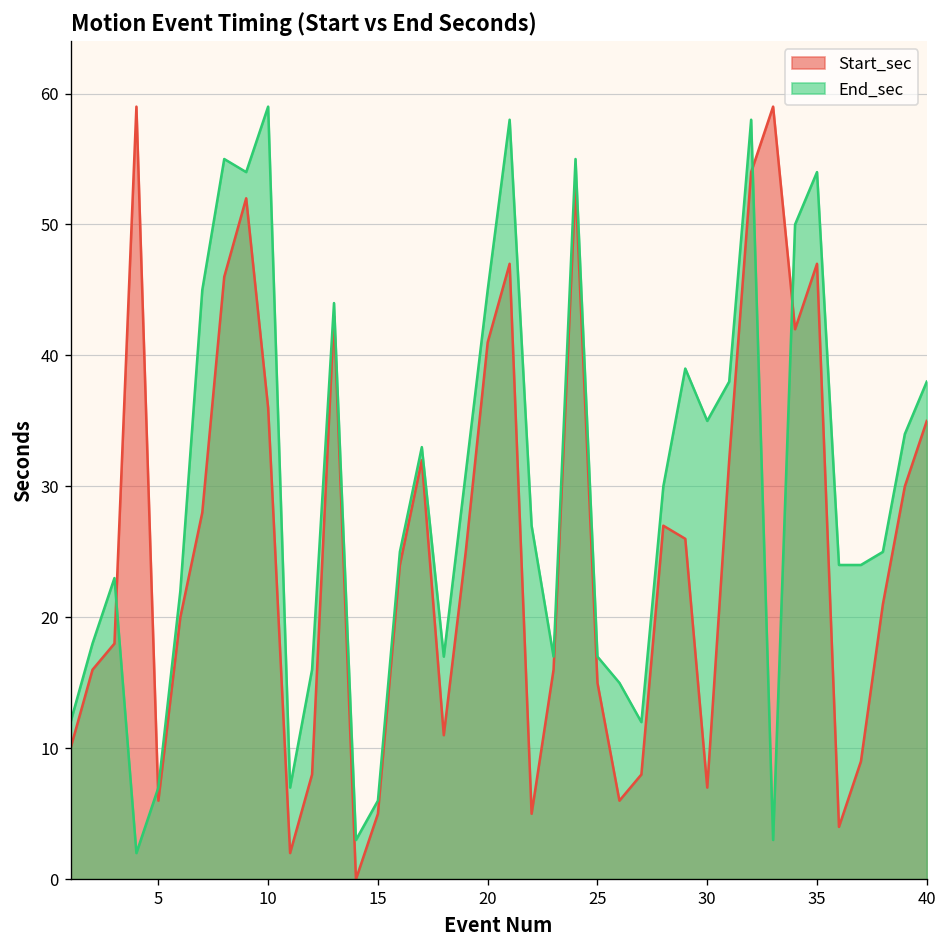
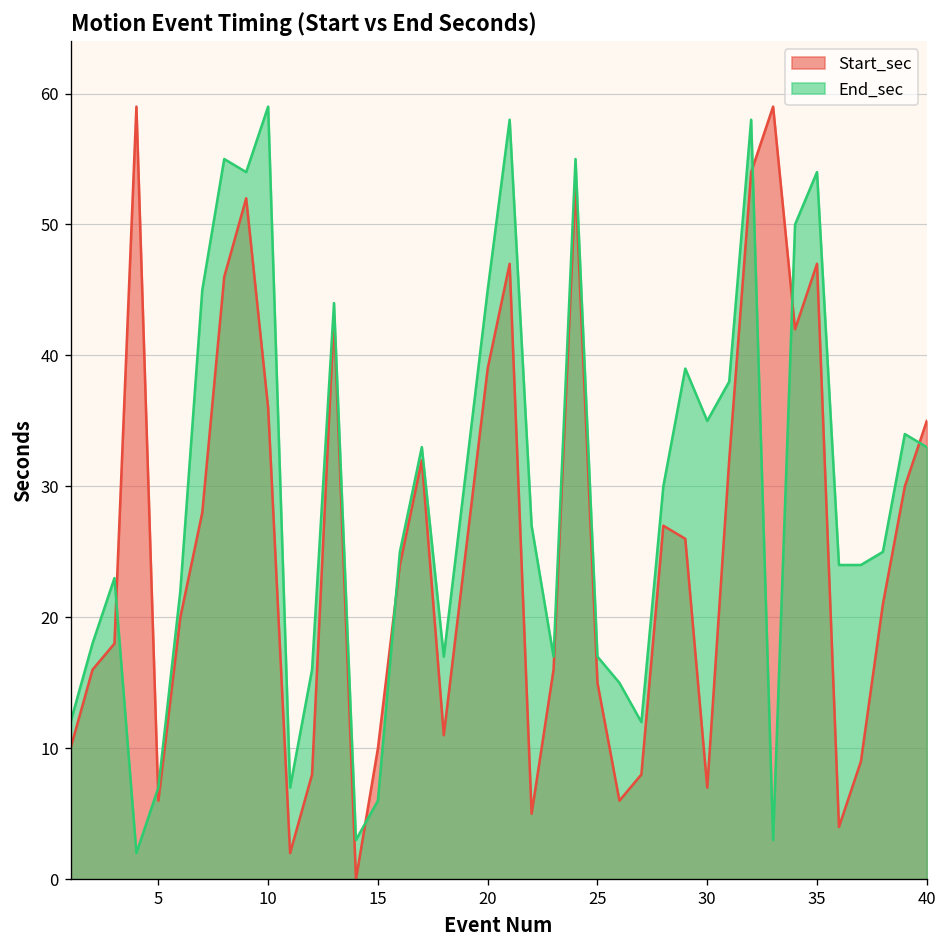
Start_sec, 15: 5 -> 10
Start_sec, 20: 41 -> 39
End_sec, 40: 38 -> 33
